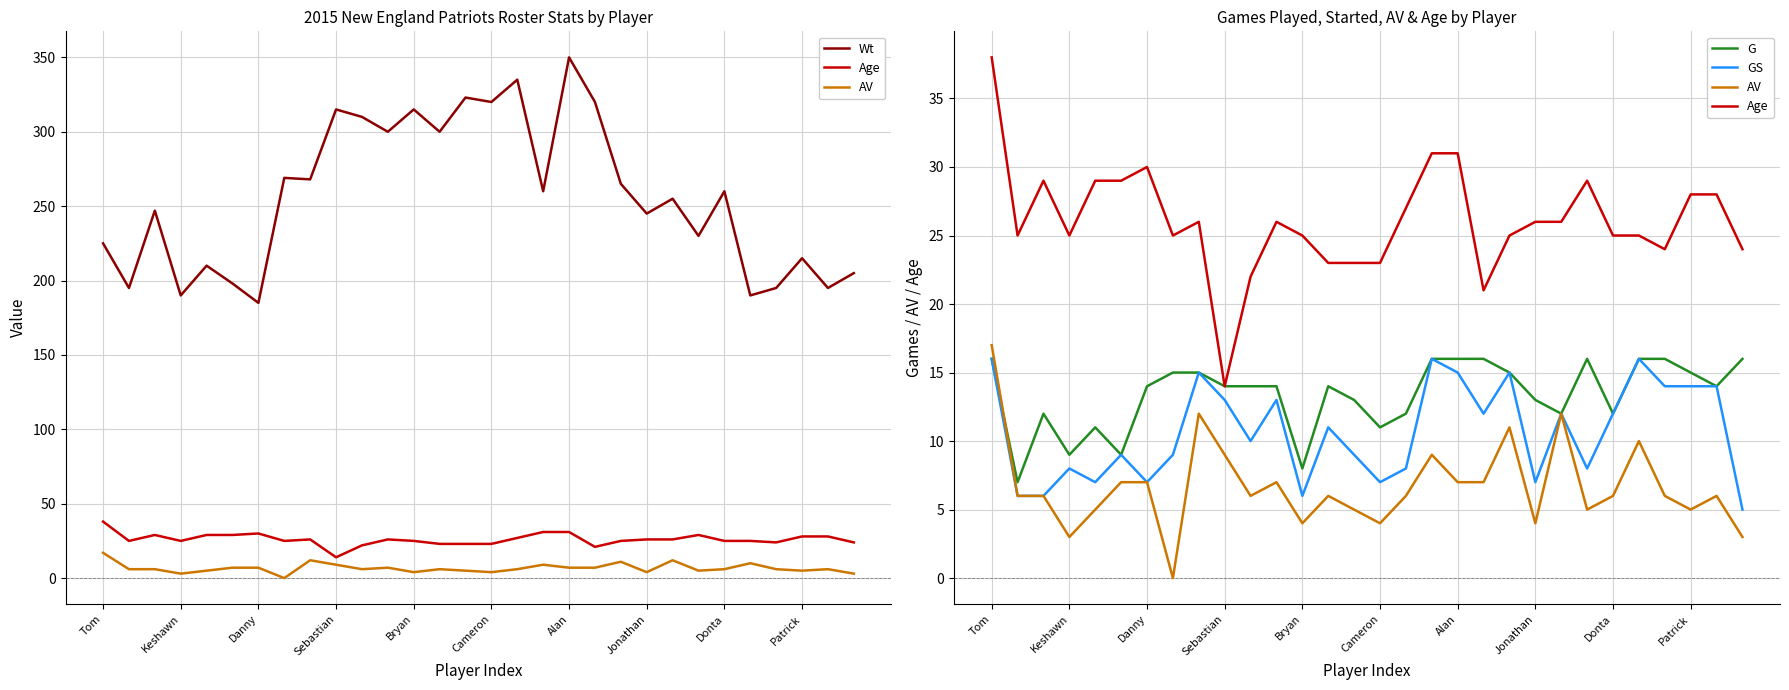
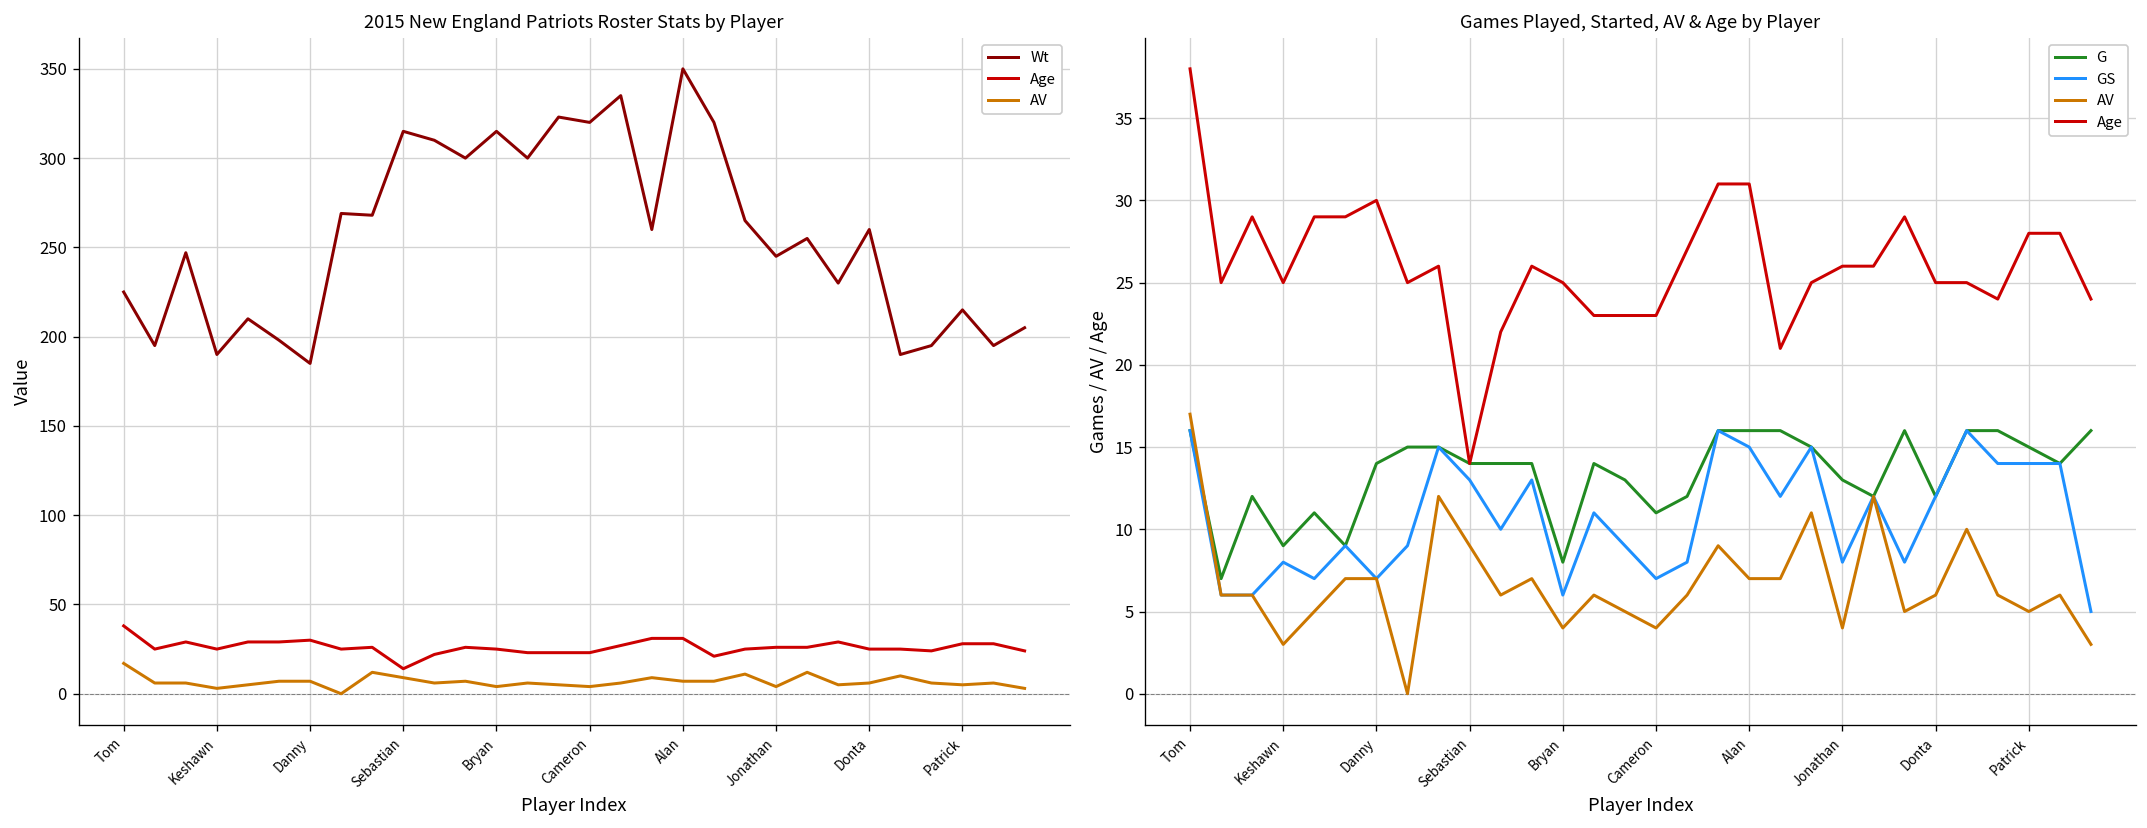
Games Played, Started, AV & Age by Player, GS, Jonathan: 7 -> 8
